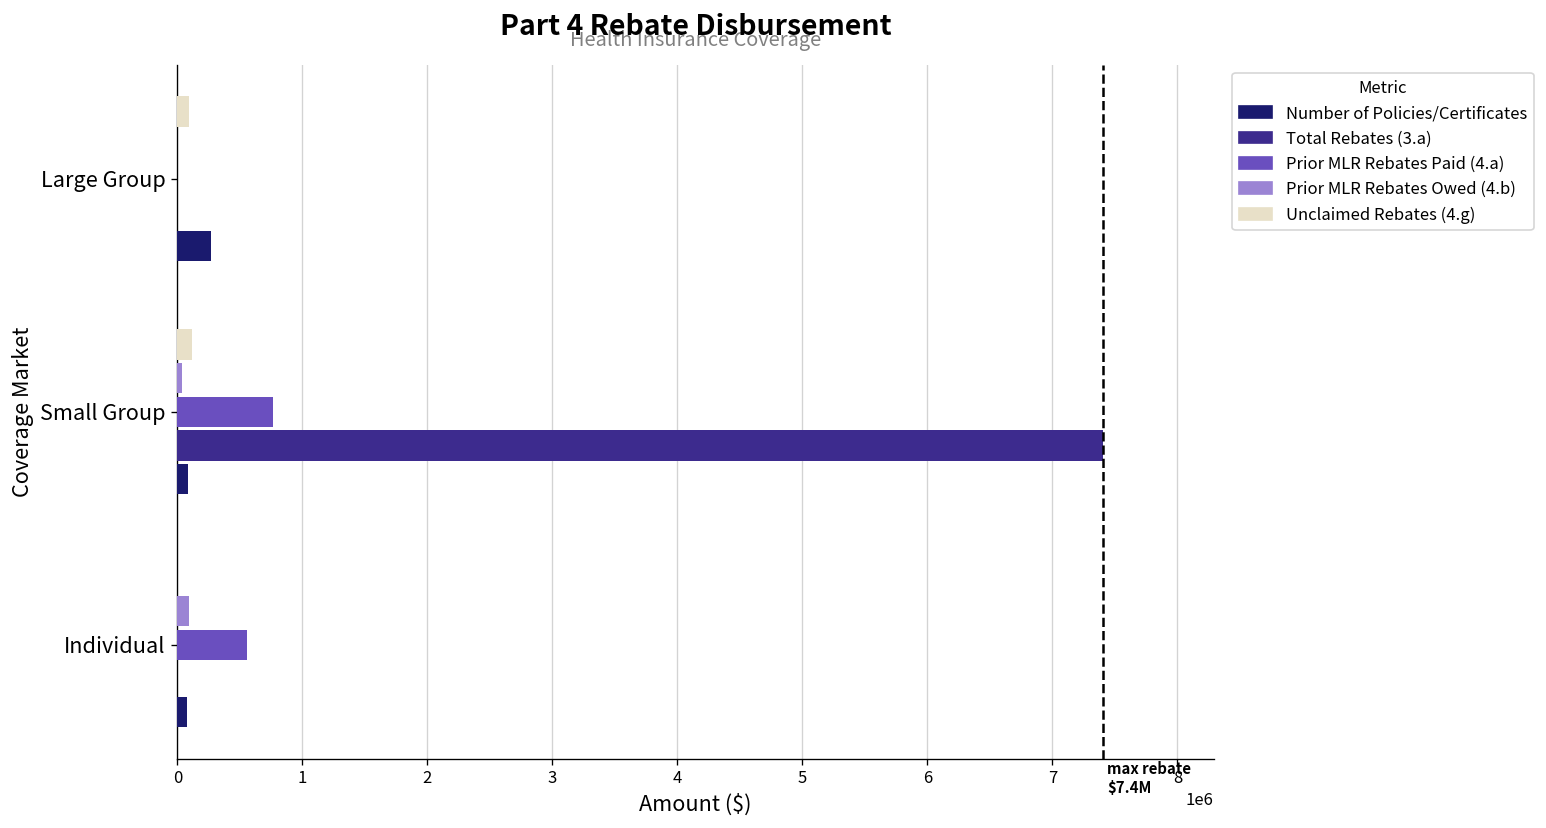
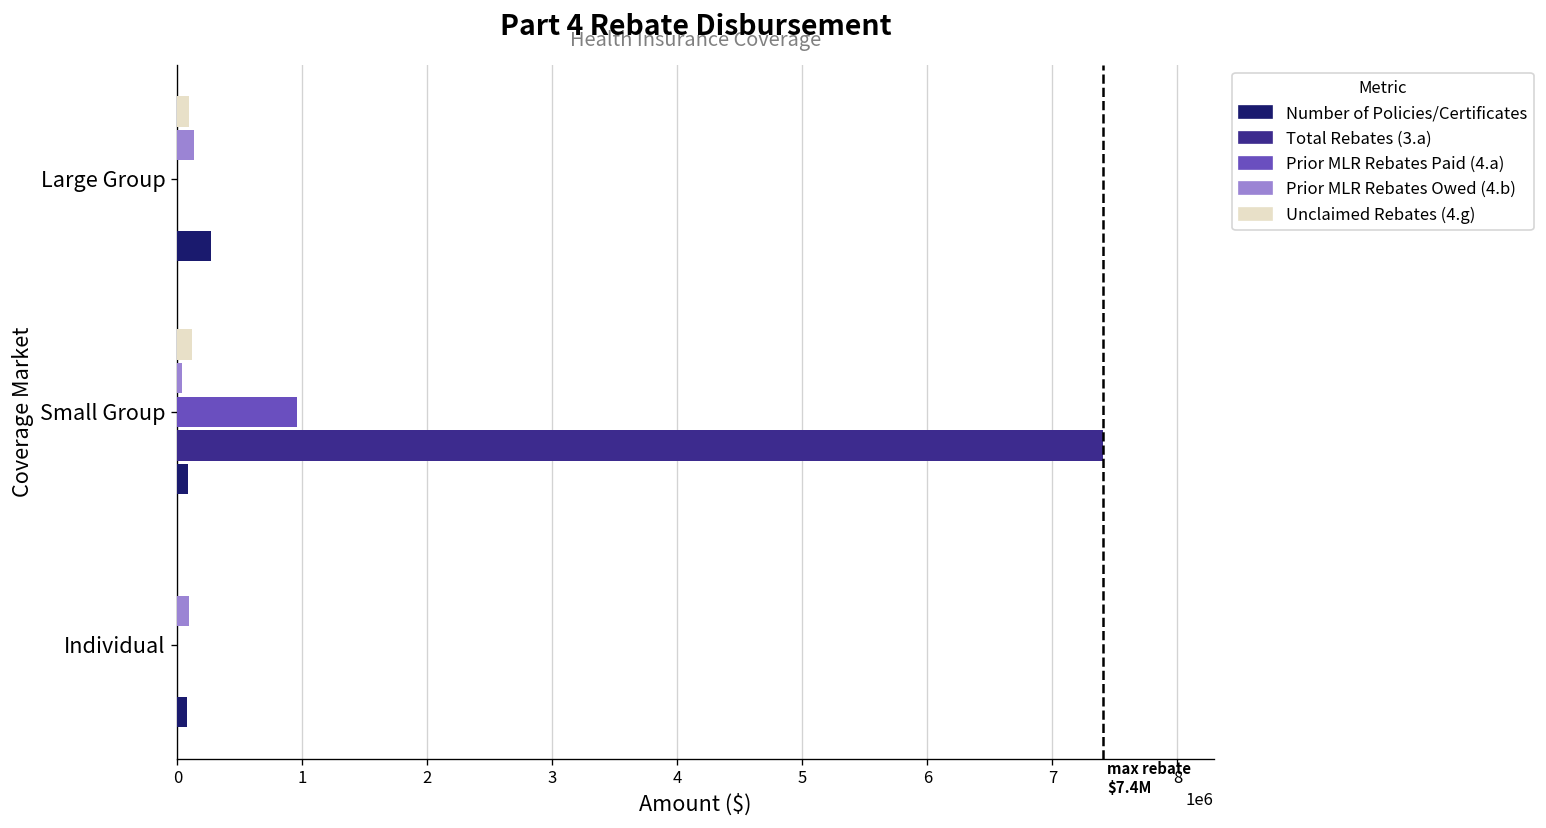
Prior MLR Rebates Owed (4.b), Large Group: 0 -> 130000
Prior MLR Rebates Paid (4.a), Small Group: 760000 -> 960000
Prior MLR Rebates Paid (4.a), Individual: 560000 -> 0
